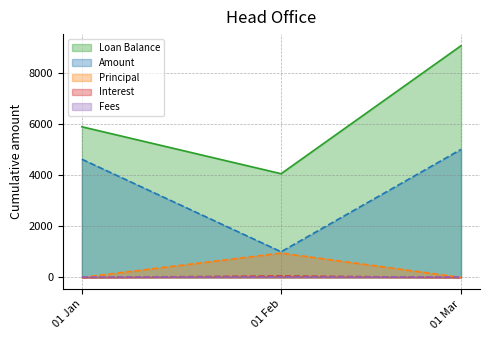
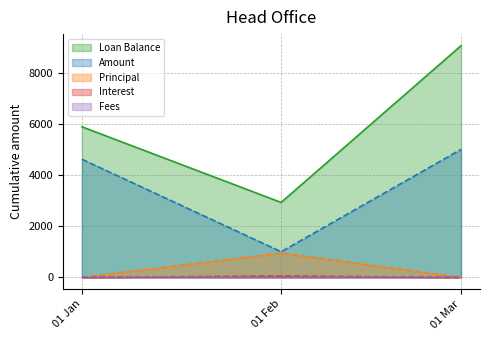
Loan Balance, 01 Feb: 4100 -> 2900
